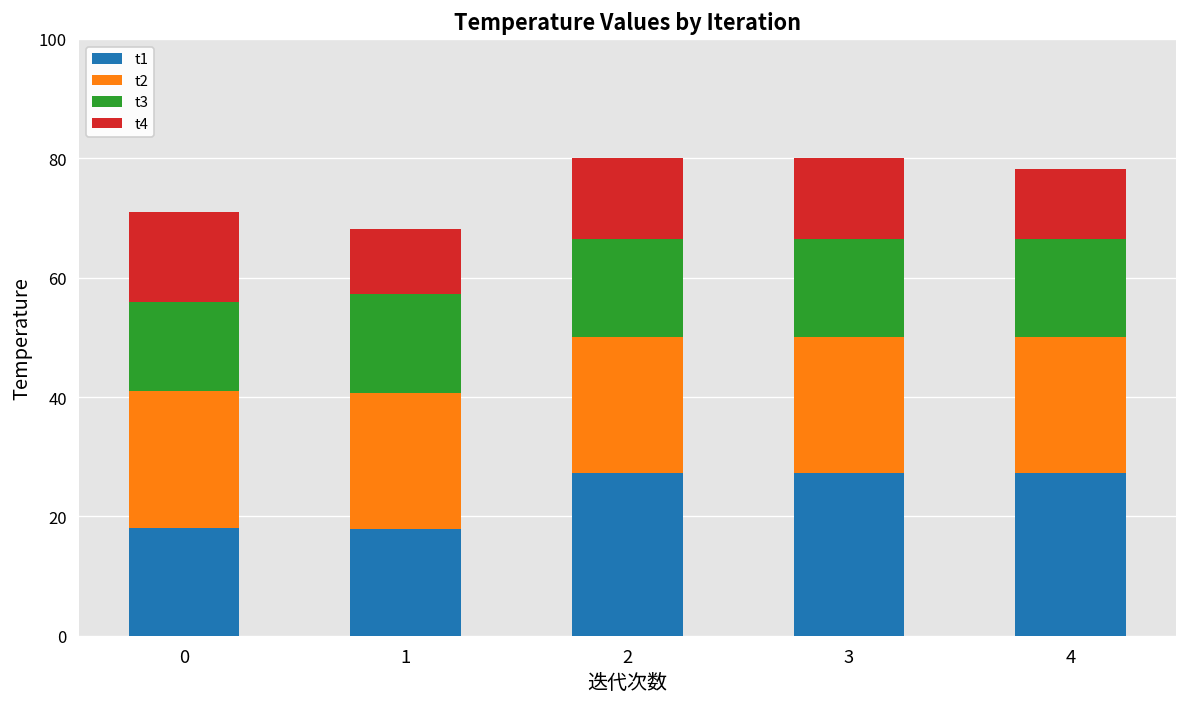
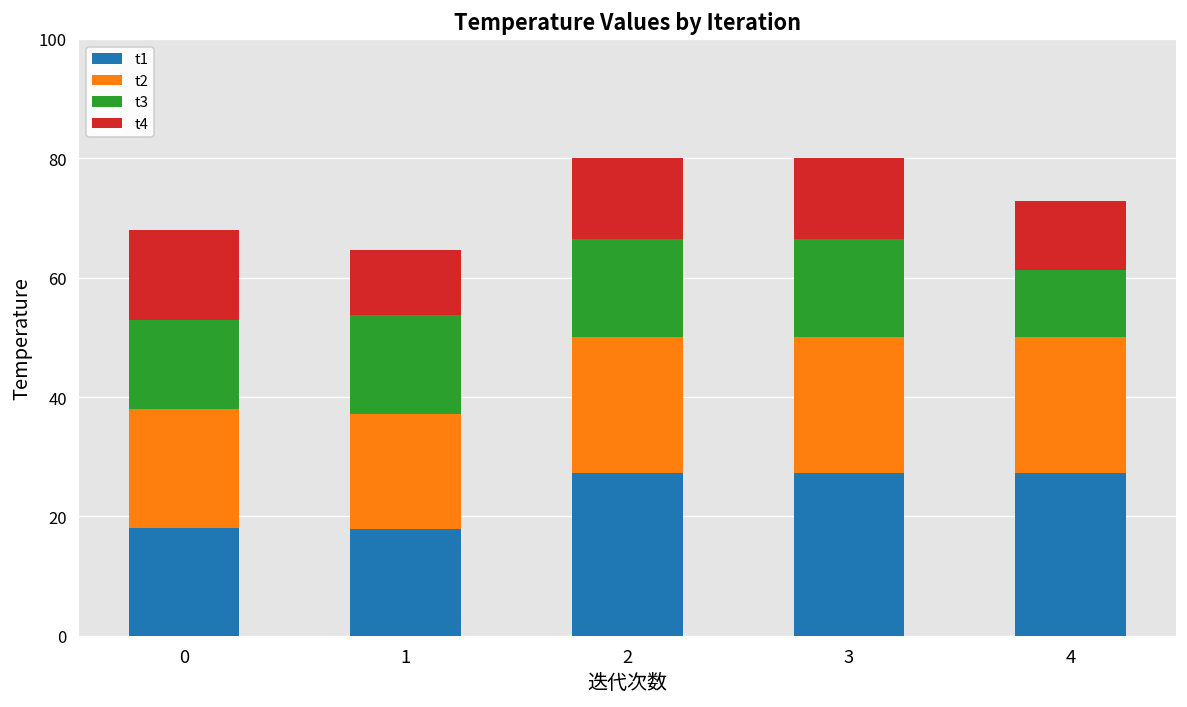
t2, 0: 23 -> 20
t2, 1: 23 -> 19
t3, 4: 16 -> 11
